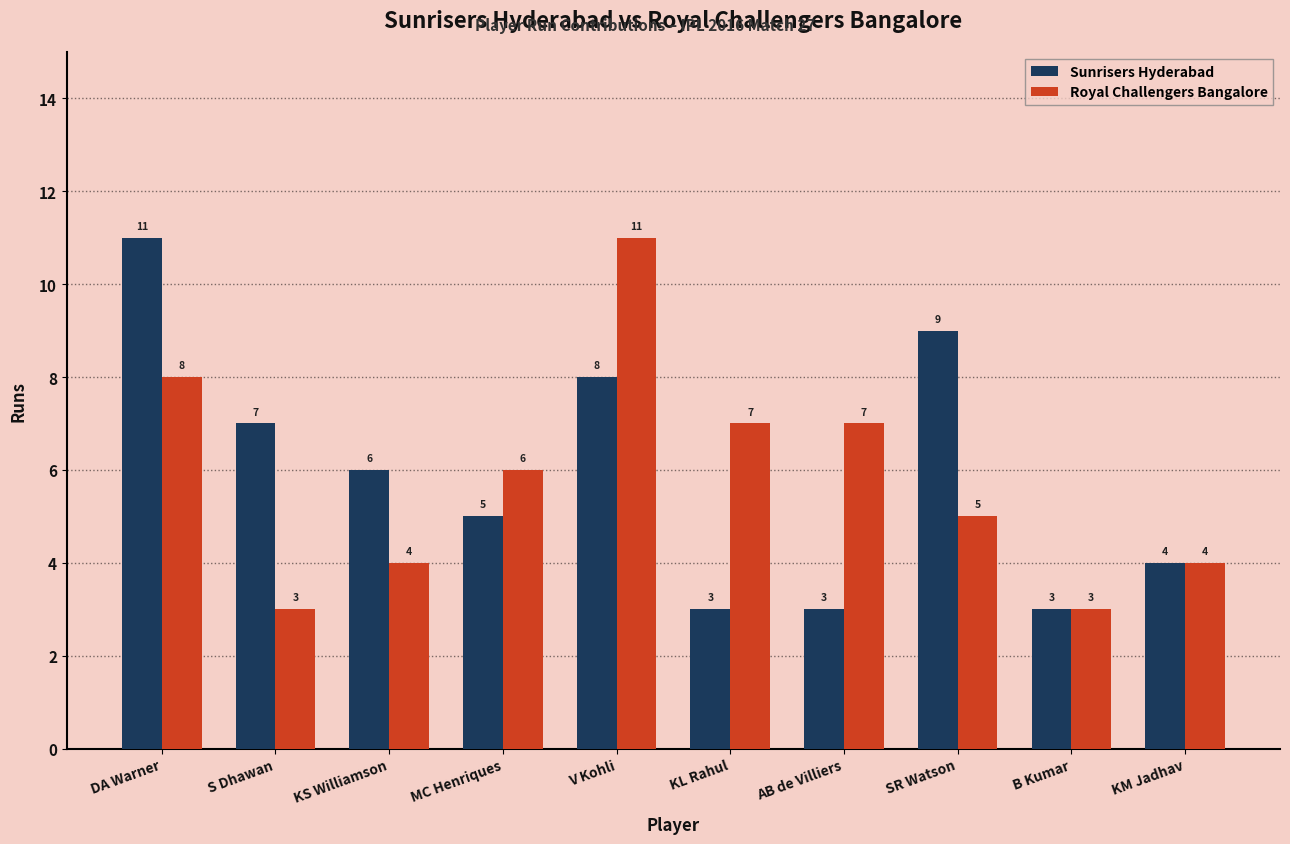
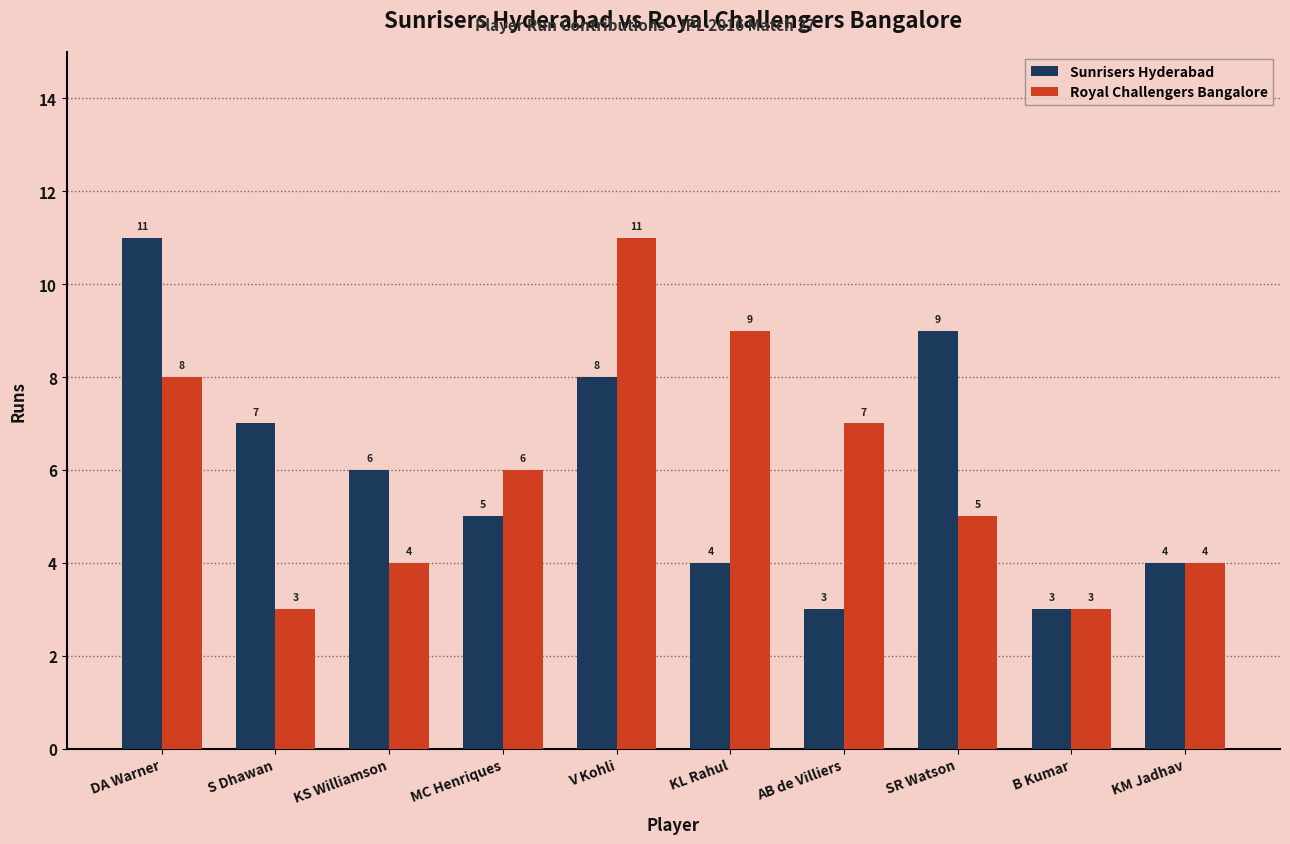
Sunrisers Hyderabad, KL Rahul: 3 -> 4
Royal Challengers Bangalore, KL Rahul: 7 -> 9
